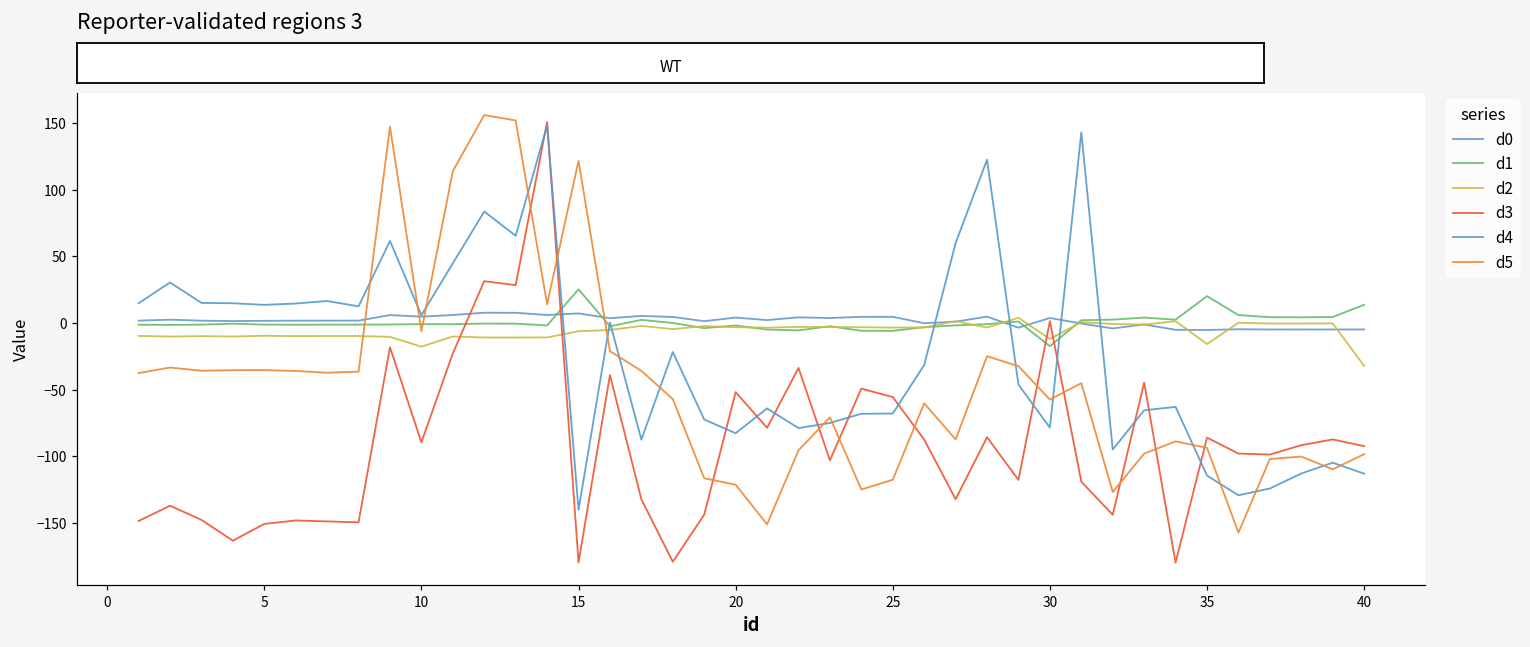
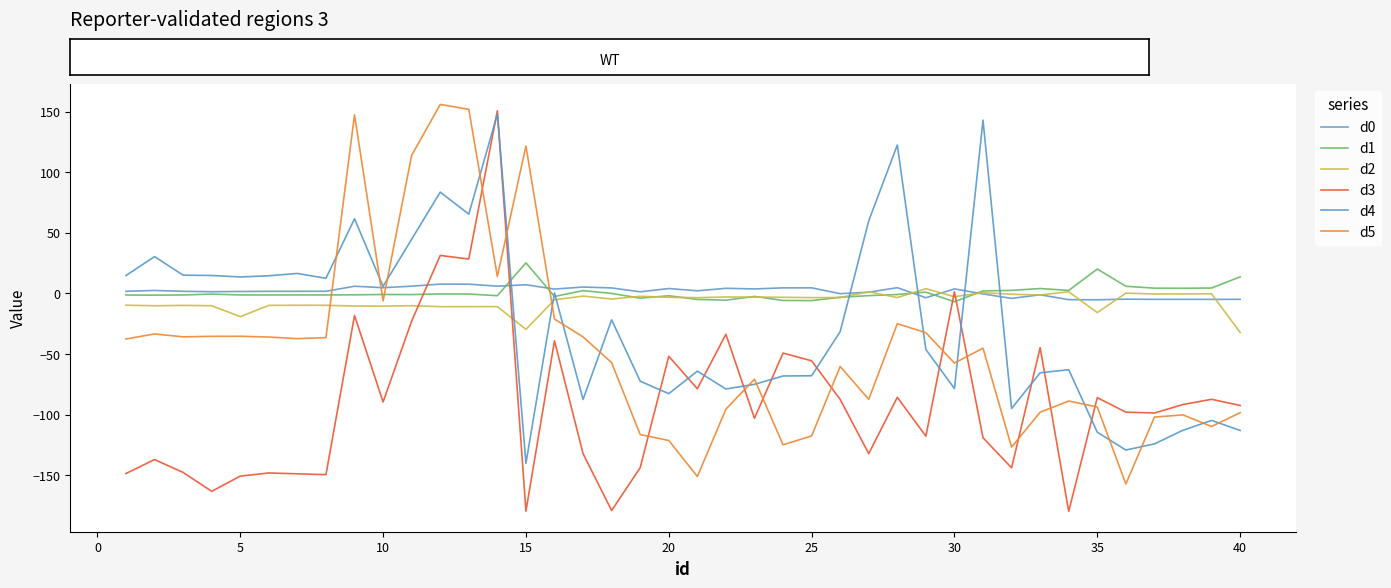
d2, 5: -10 -> -19
d2, 10: -18 -> -10
d2, 15: -6 -> -30
d1, 30: -17 -> -7
d2, 30: -12 -> -3
